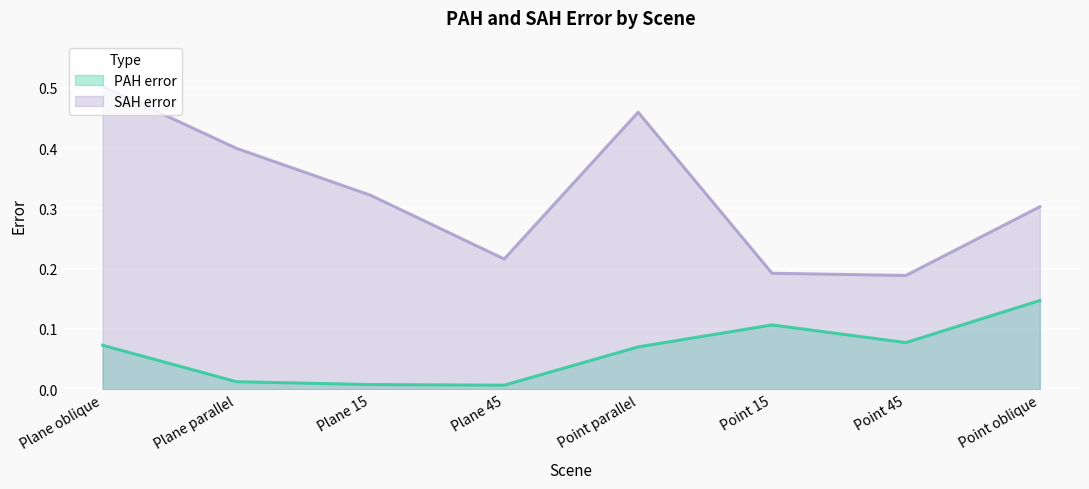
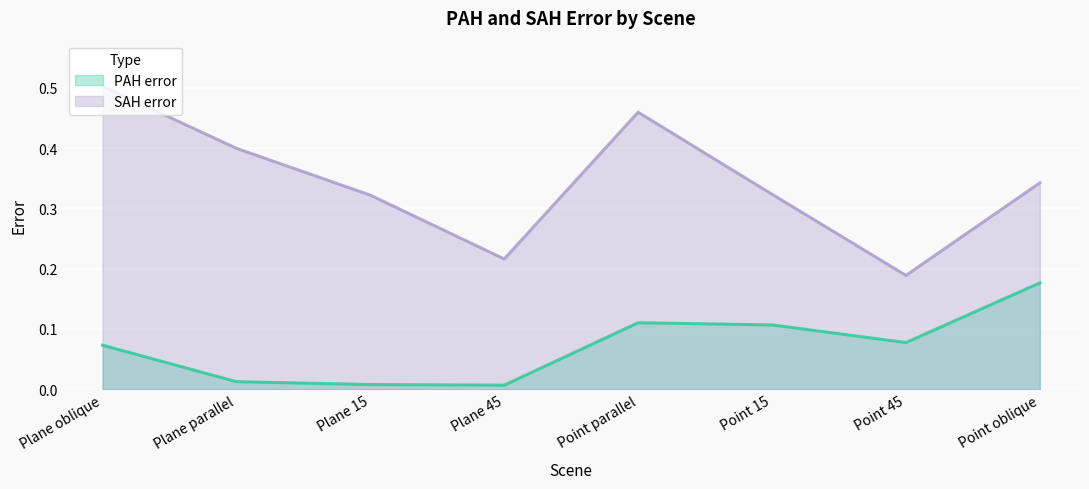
PAH error, Point parallel: 0.07 -> 0.11
SAH error, Point 15: 0.19 -> 0.32
PAH error, Point oblique: 0.15 -> 0.18
SAH error, Point oblique: 0.30 -> 0.34
